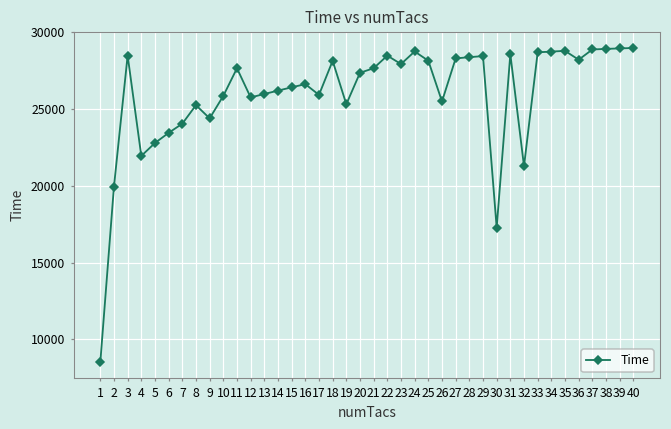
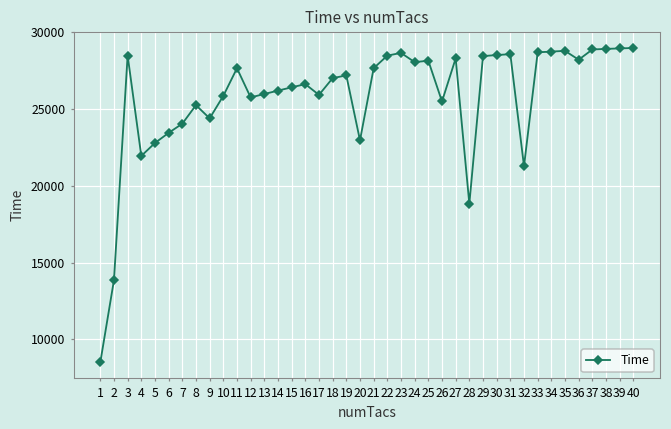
2: 20000 -> 13900
18: 28100 -> 27000
19: 25300 -> 27200
20: 27400 -> 23000
23: 27900 -> 28700
24: 28800 -> 28100
28: 28400 -> 18800
30: 17300 -> 28500
